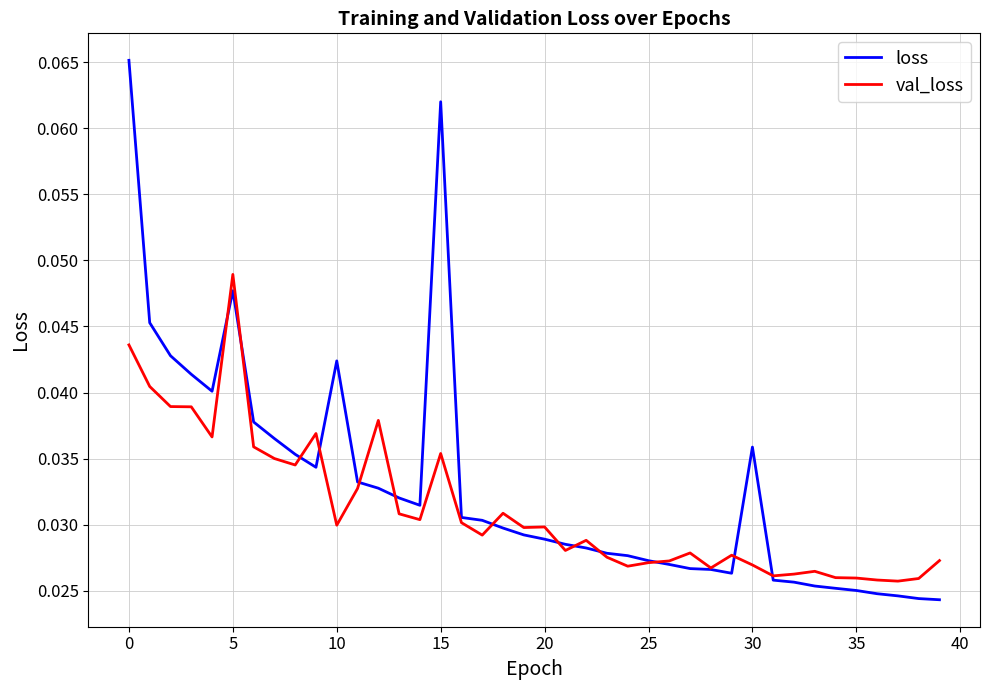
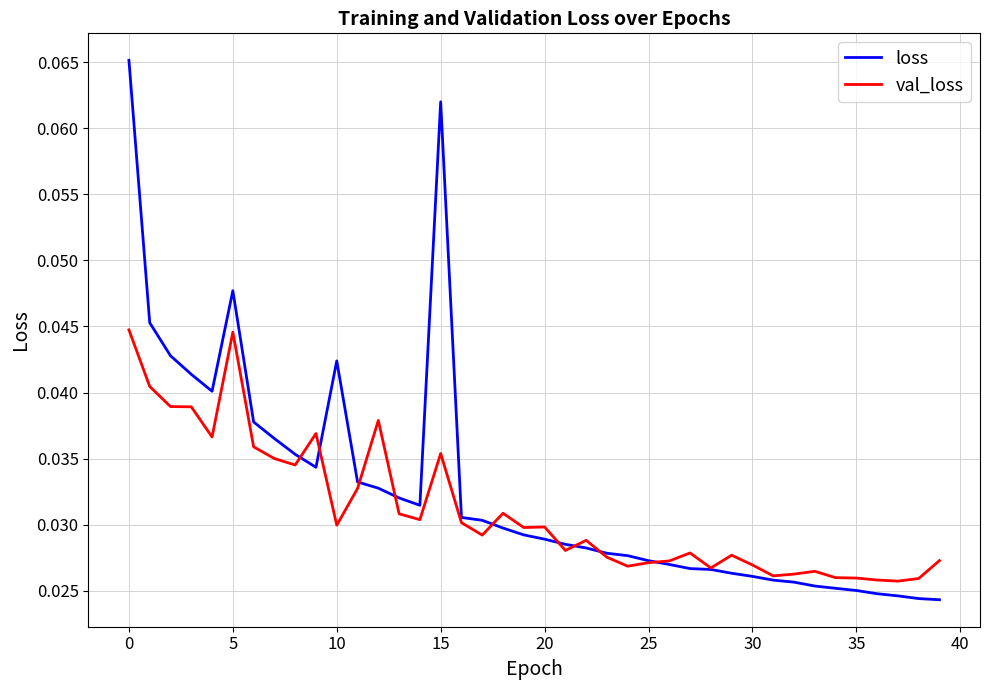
val_loss, 0: 0.0436 -> 0.0447
val_loss, 5: 0.0489 -> 0.0446
loss, 30: 0.0359 -> 0.0261
